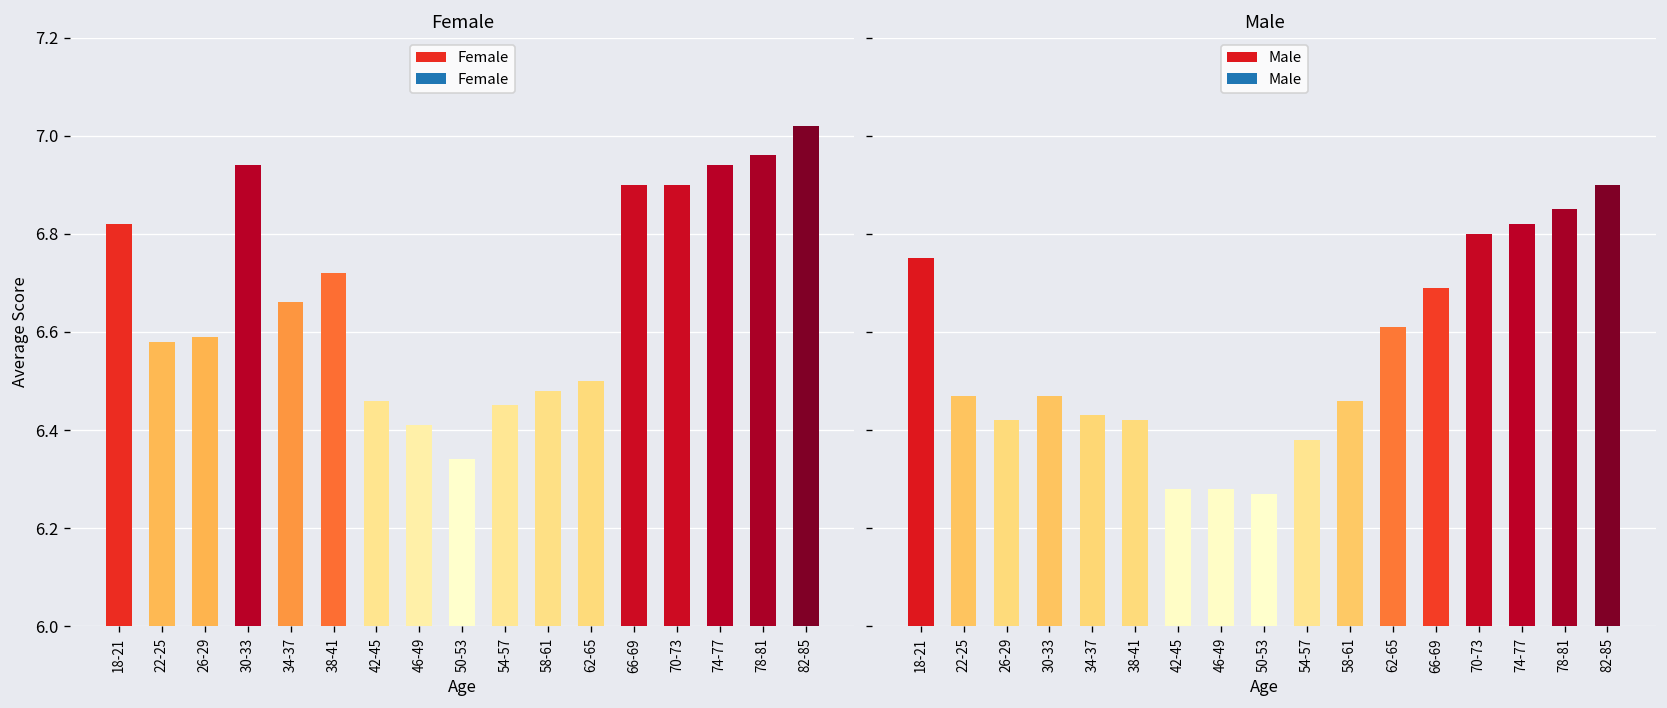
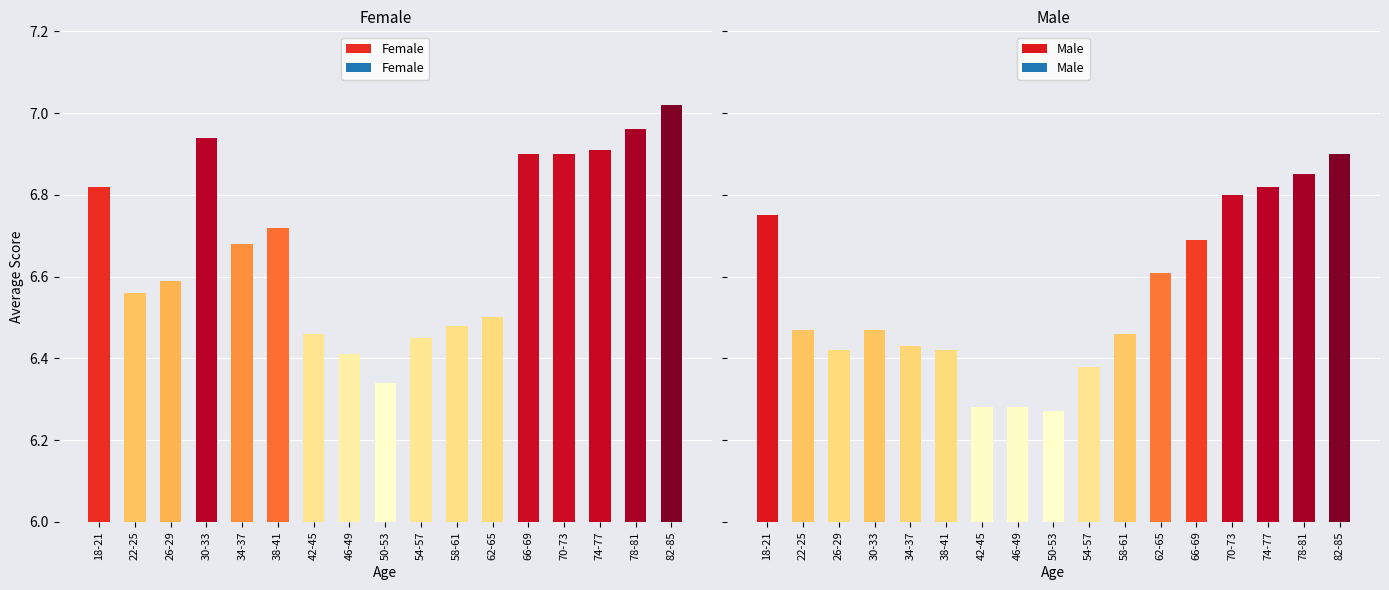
Female, 22-25: 6.58 -> 6.56
Female, 34-37: 6.66 -> 6.68
Female, 74-77: 6.94 -> 6.91
